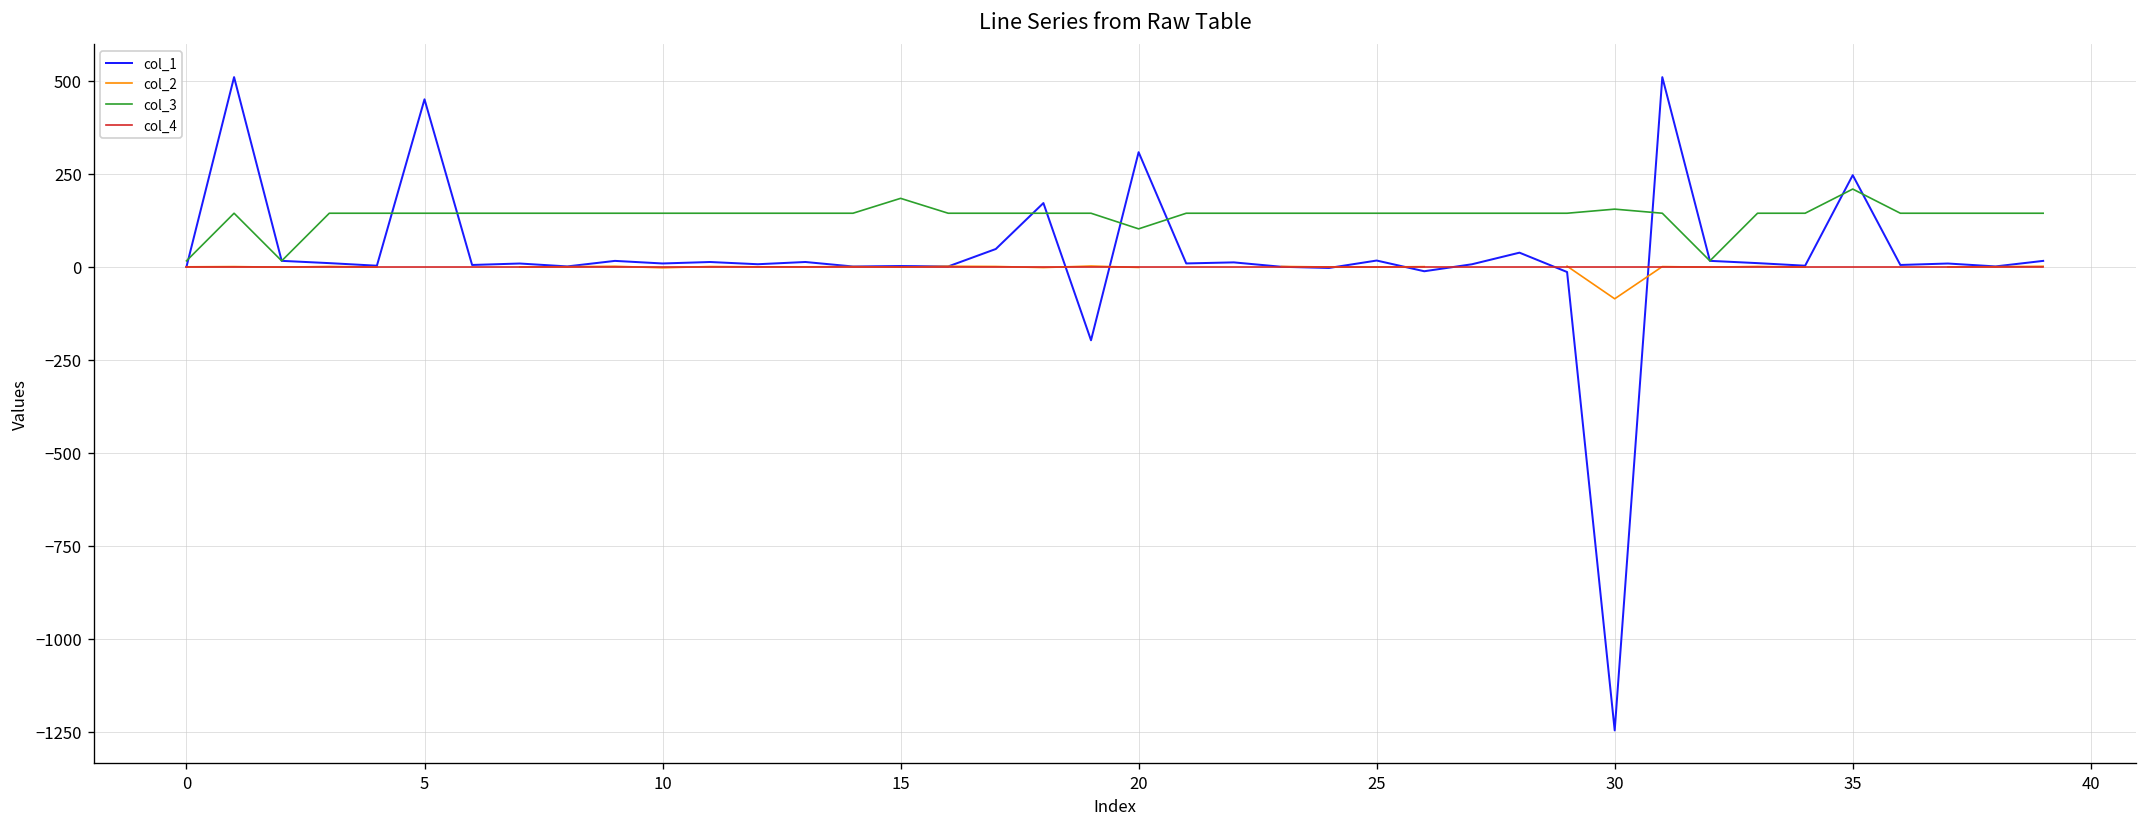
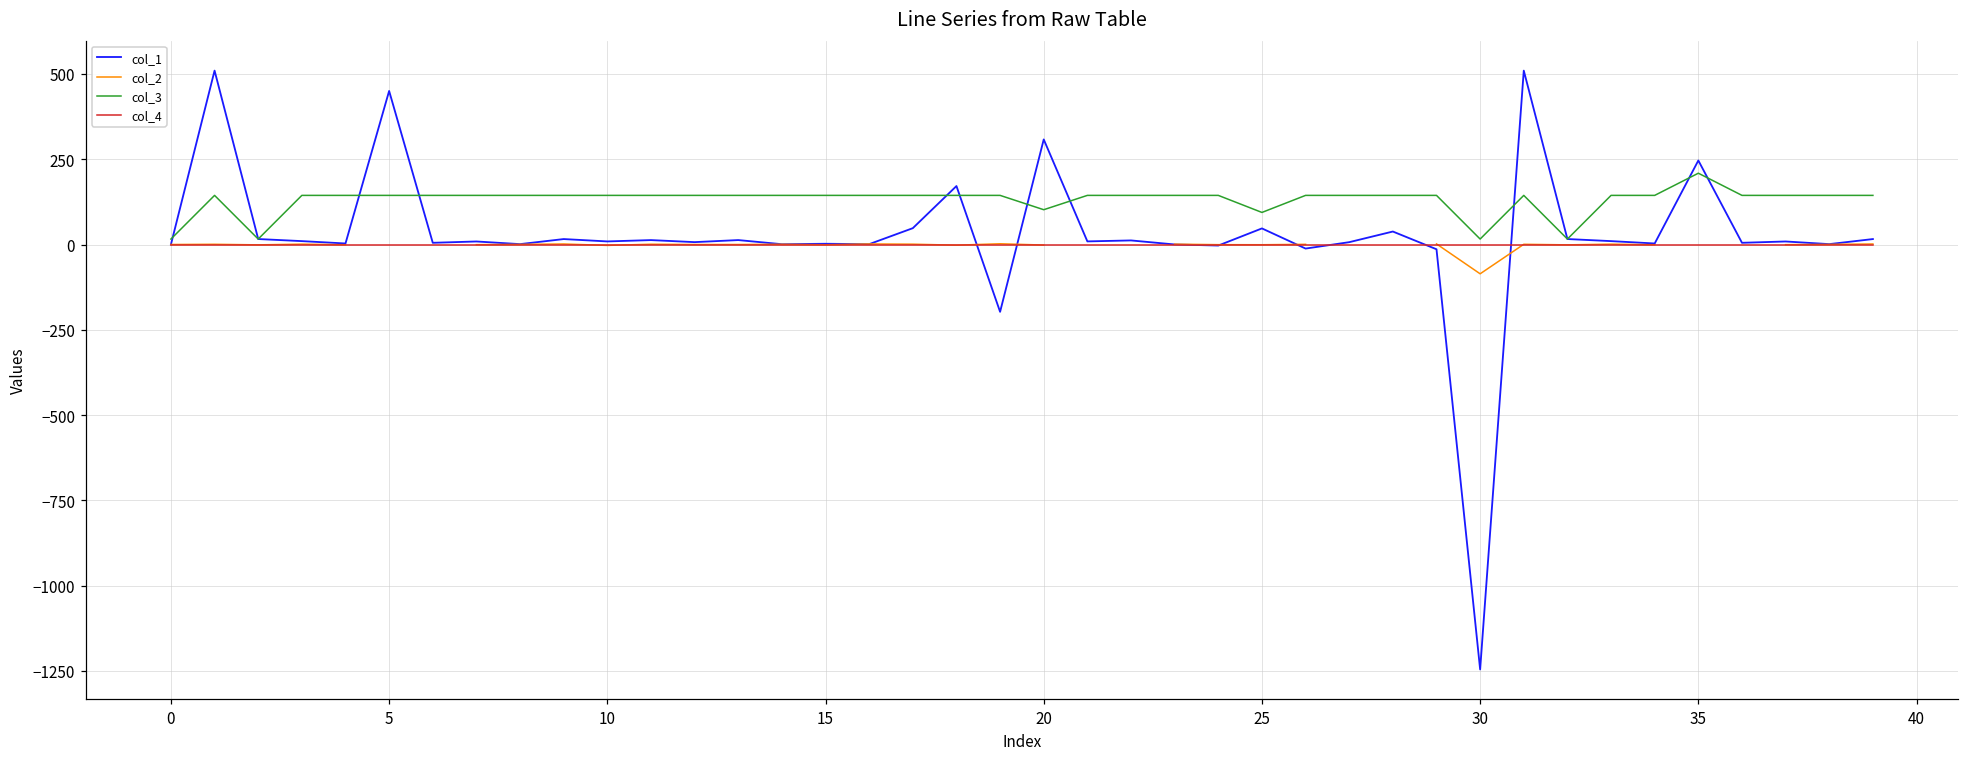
col_3, 15: 180 -> 140
col_1, 25: 20 -> 50
col_3, 25: 140 -> 90
col_3, 30: 160 -> 20
